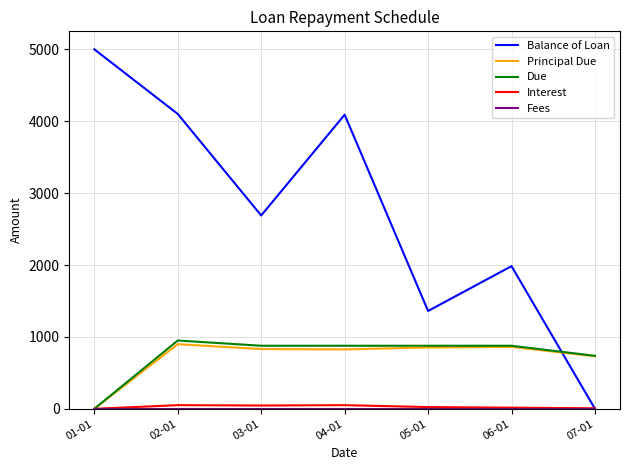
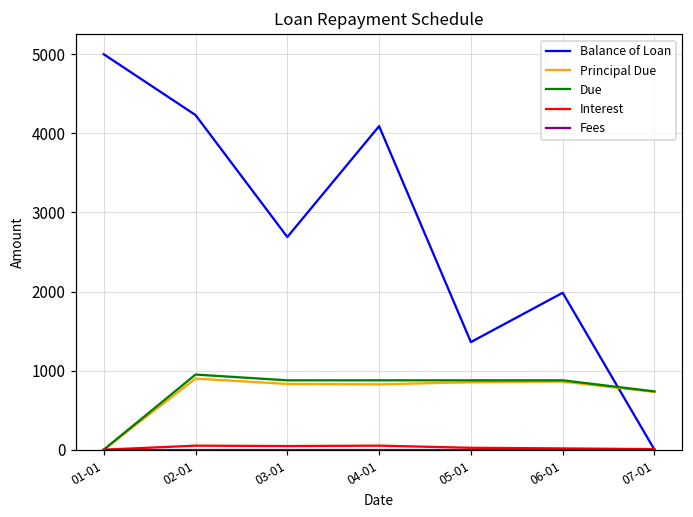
Balance of Loan, 02-01: 4100 -> 4200
